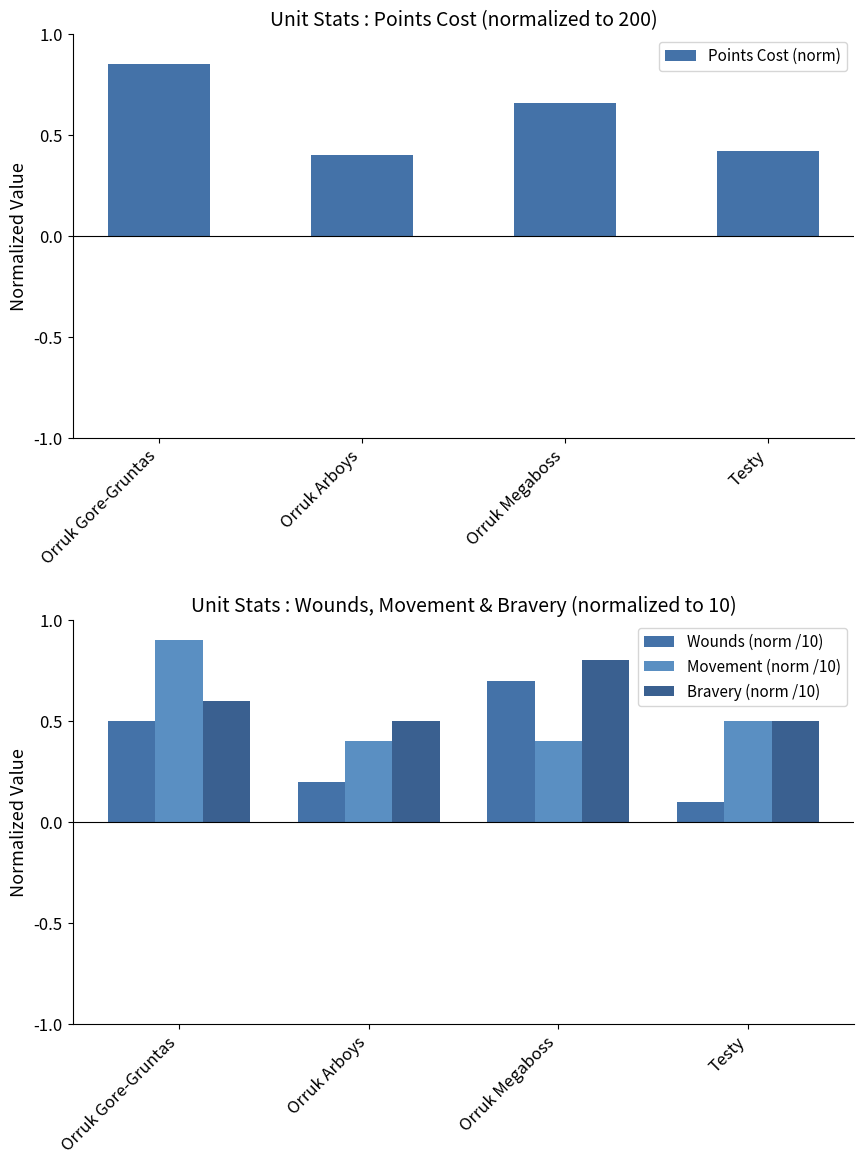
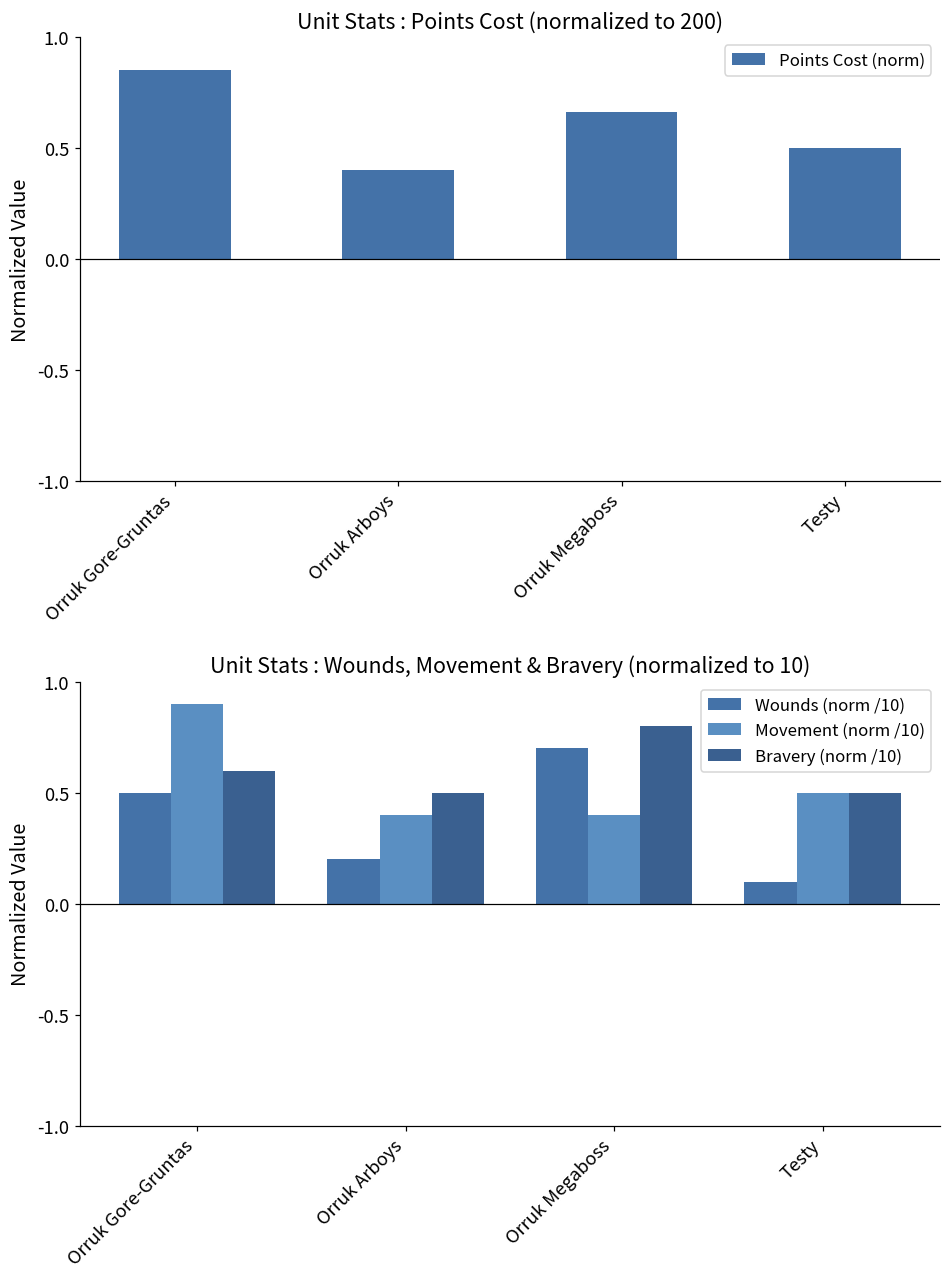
Unit Stats : Points Cost (normalized to 200), Testy: 0.42 -> 0.50
